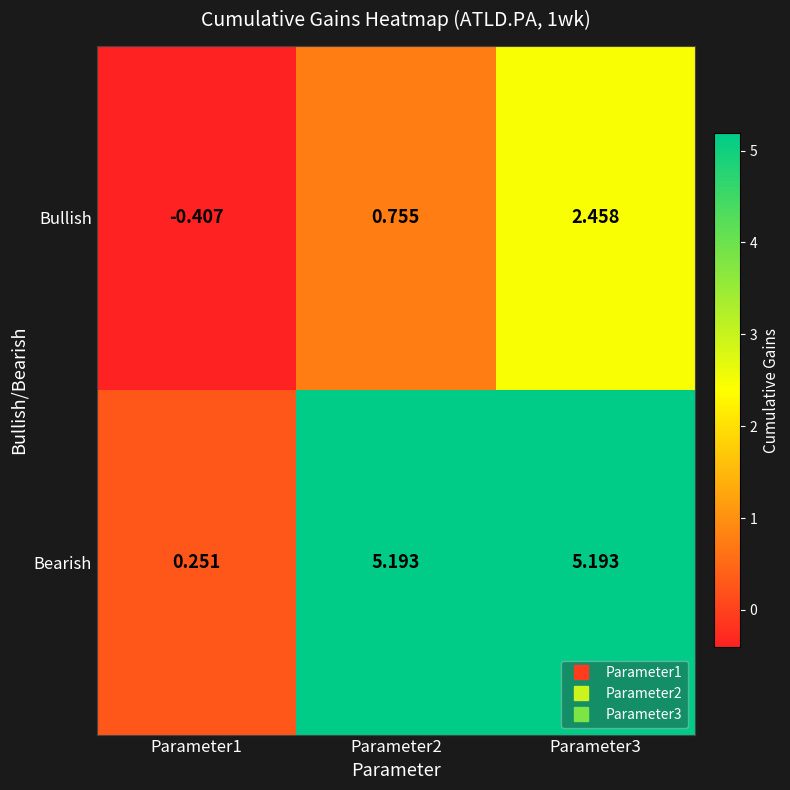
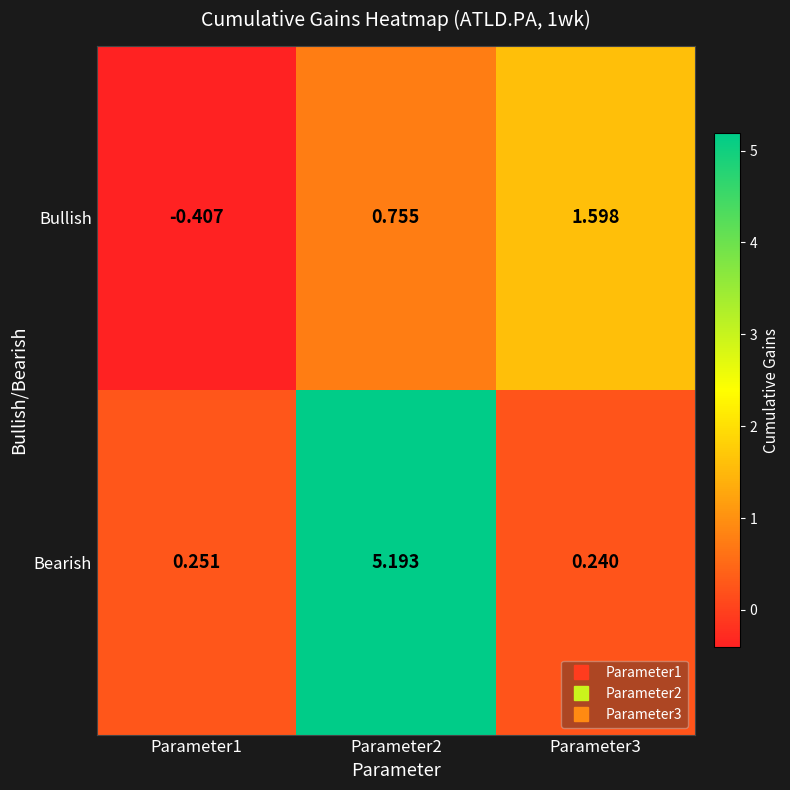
Bullish, Parameter3: 2.458 -> 1.598
Bearish, Parameter3: 5.193 -> 0.240
